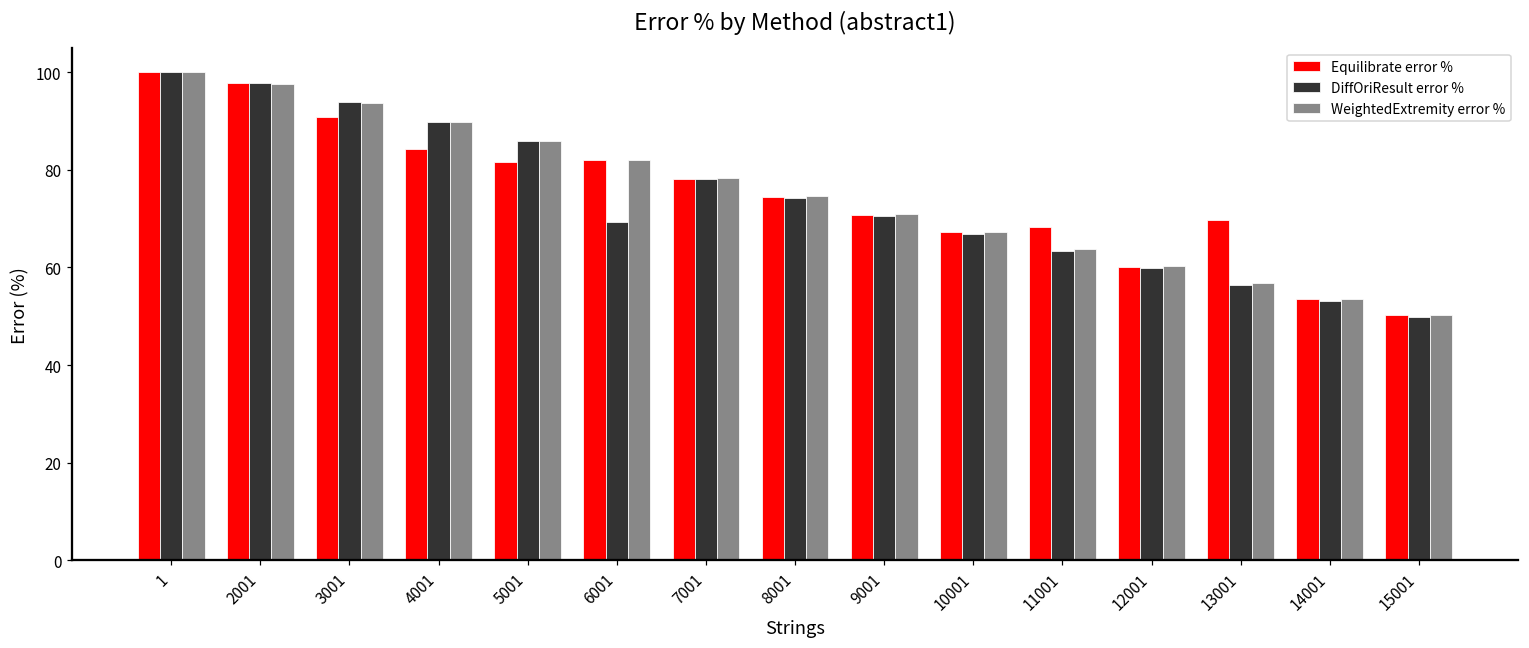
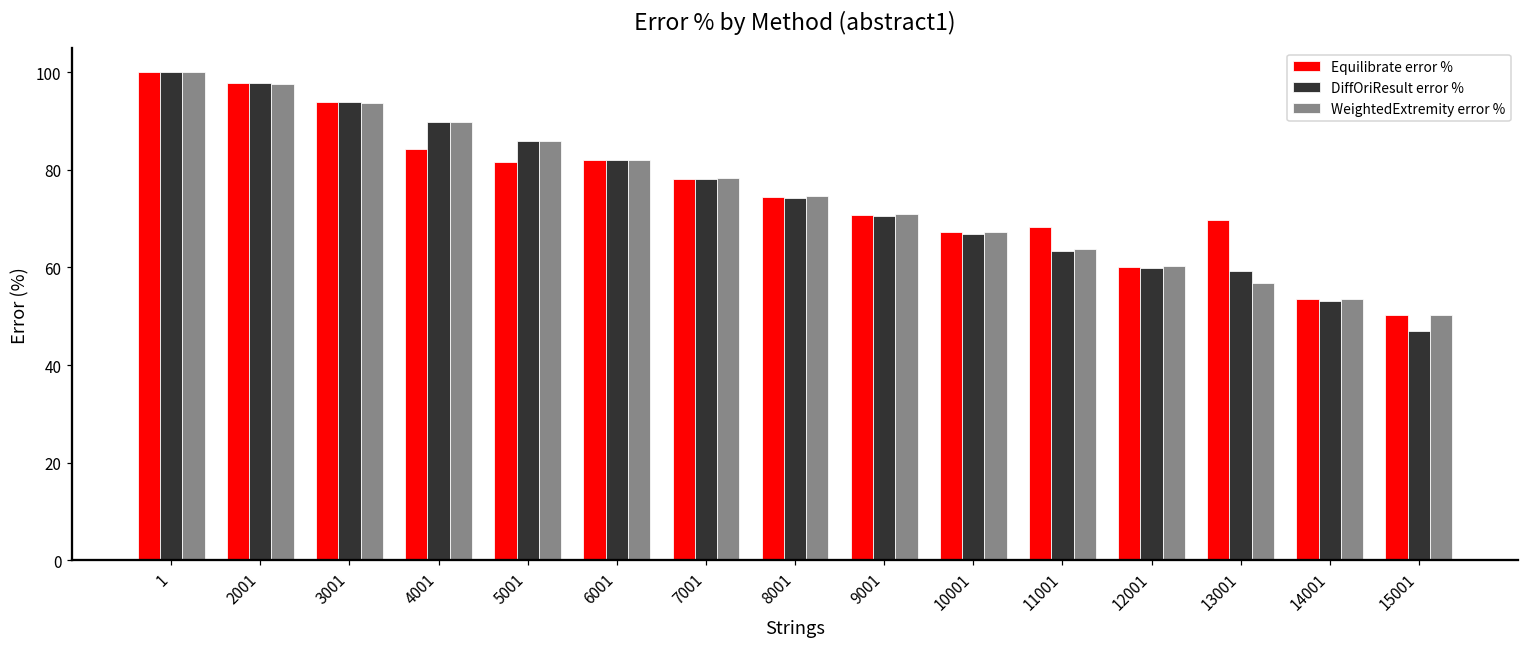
Equilibrate error %, 3001: 91 -> 94
DiffOriResult error %, 6001: 69 -> 82
DiffOriResult error %, 13001: 56 -> 59
DiffOriResult error %, 15001: 50 -> 47
